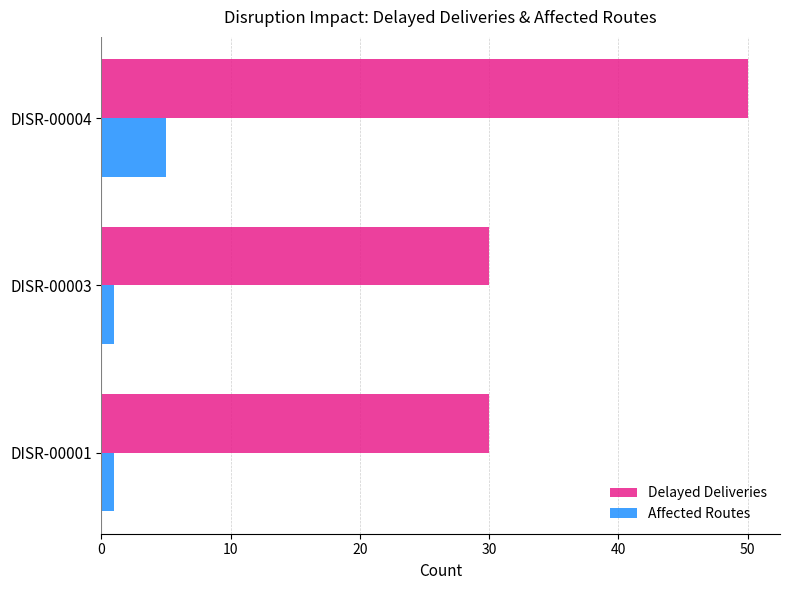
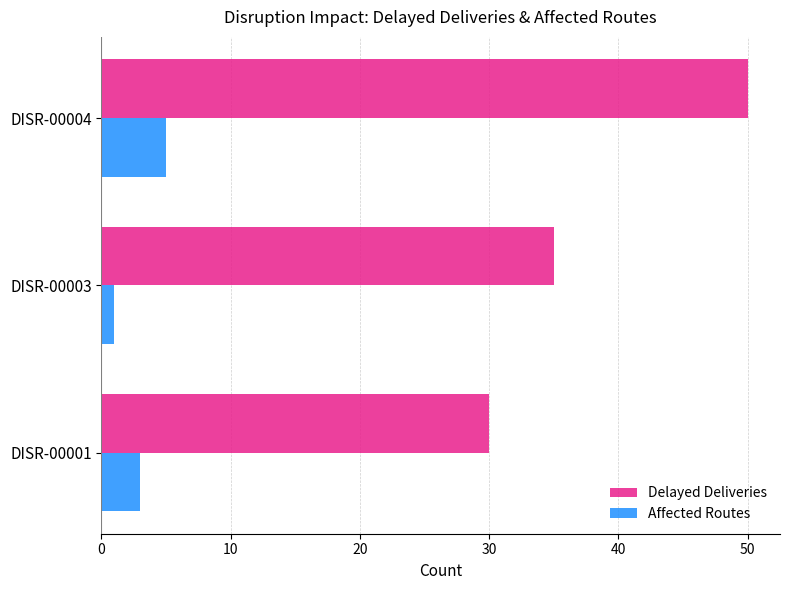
Delayed Deliveries, DISR-00003: 30 -> 35
Affected Routes, DISR-00001: 1 -> 3
